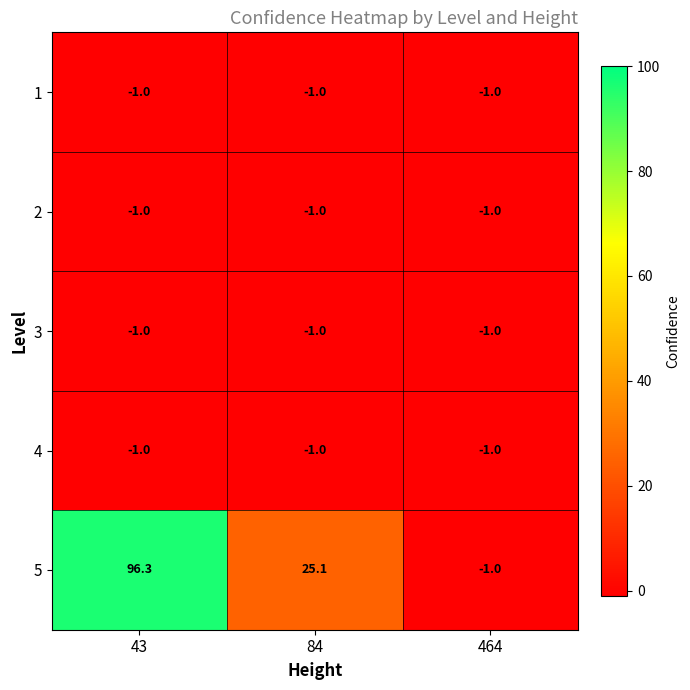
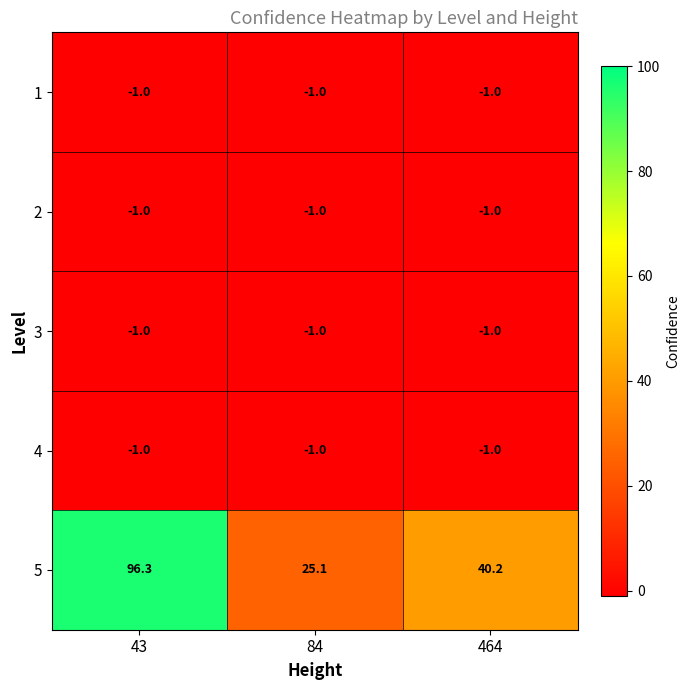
5, 464: -1.0 -> 40.2
